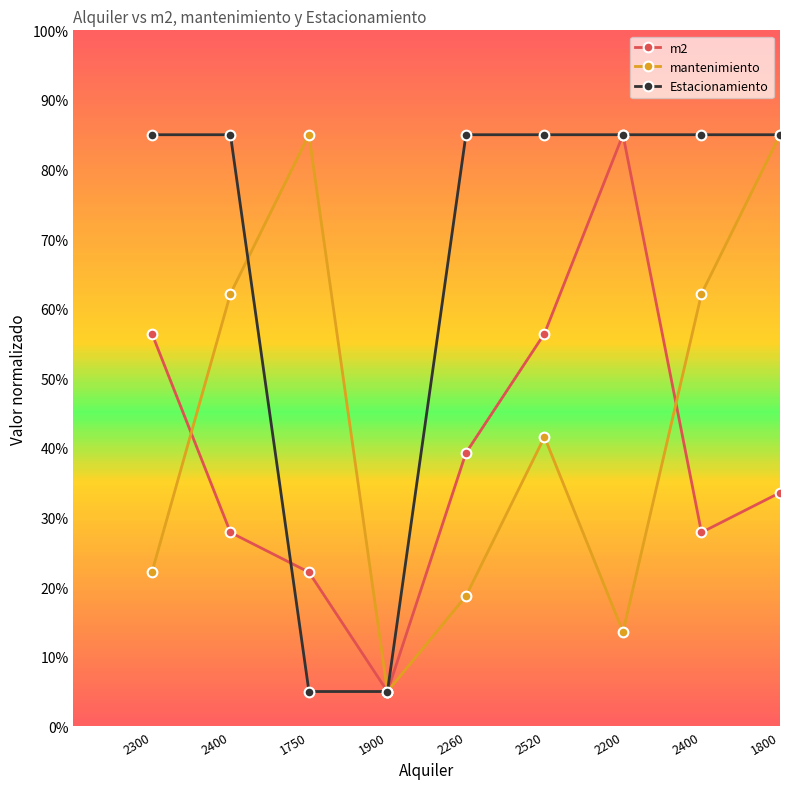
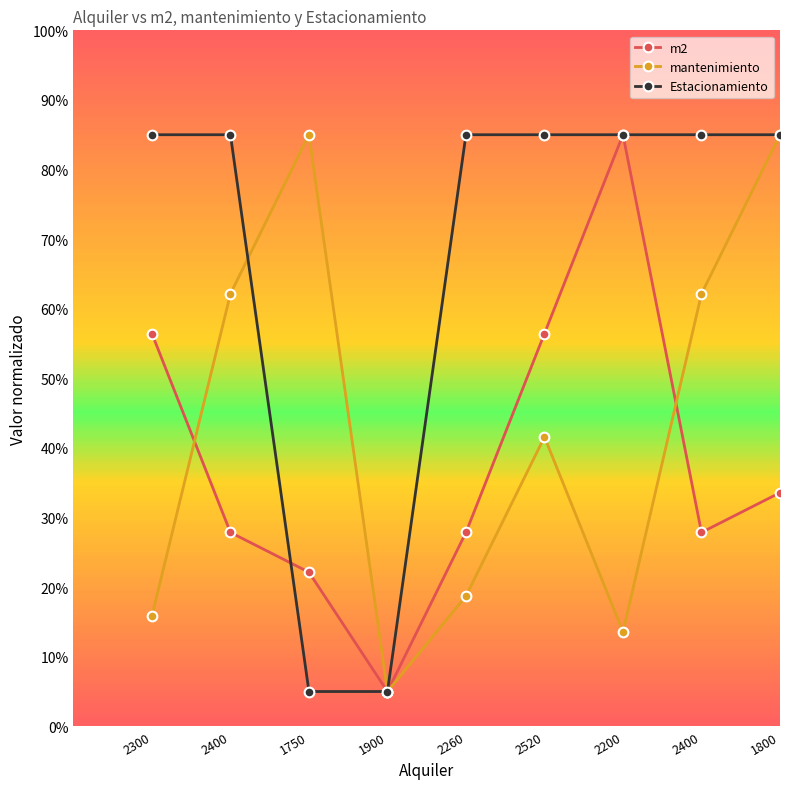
mantenimiento, 2300: 22% -> 16%
m2, 2260: 39% -> 28%
